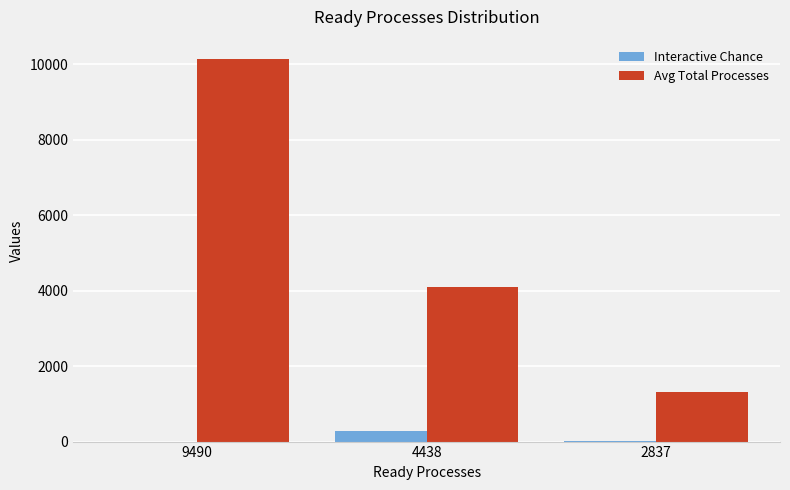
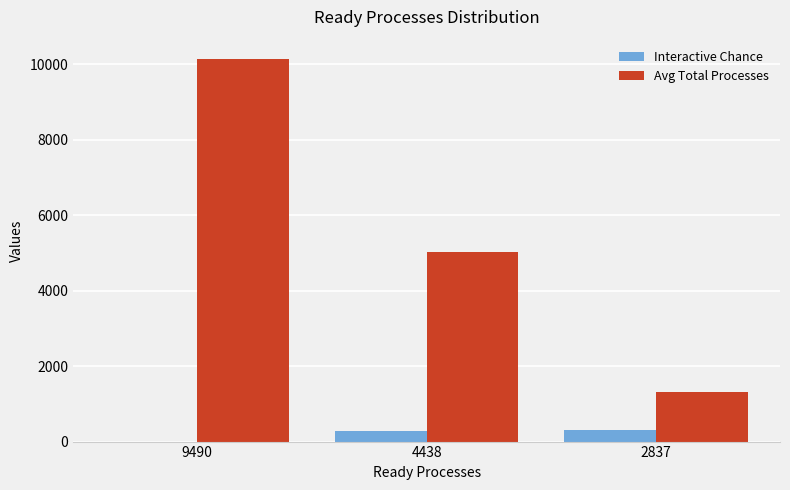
Avg Total Processes, 4438: 4100 -> 5000
Interactive Chance, 2837: 0 -> 300
